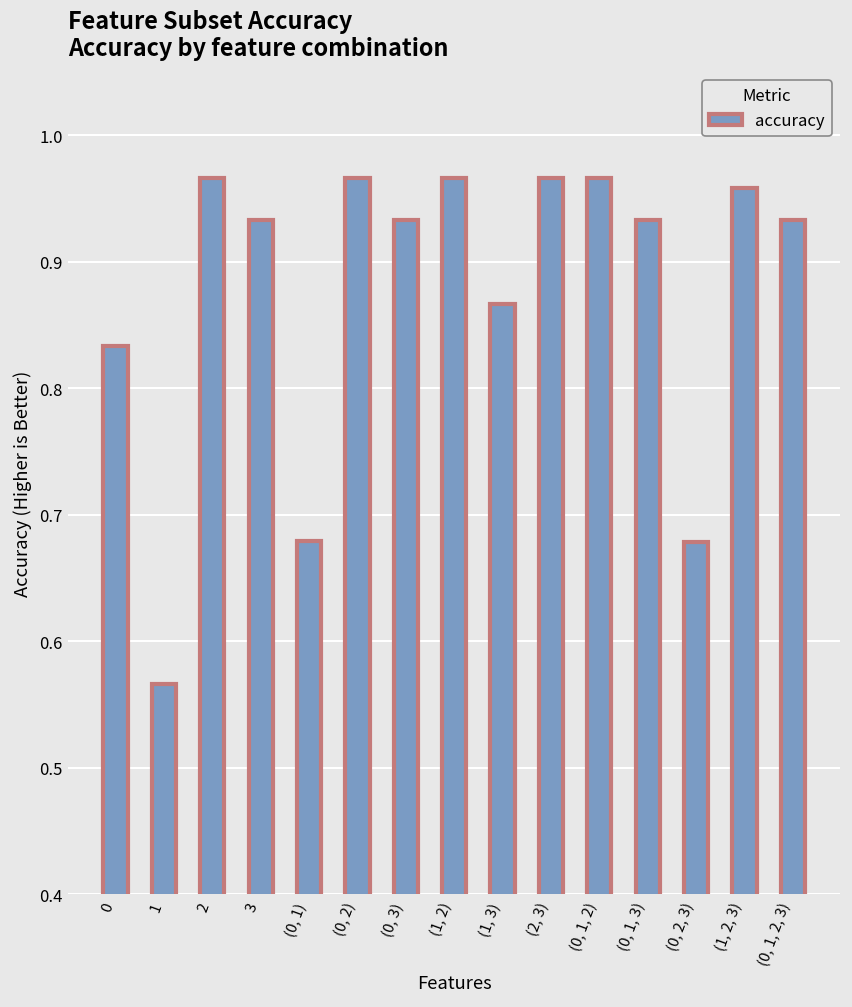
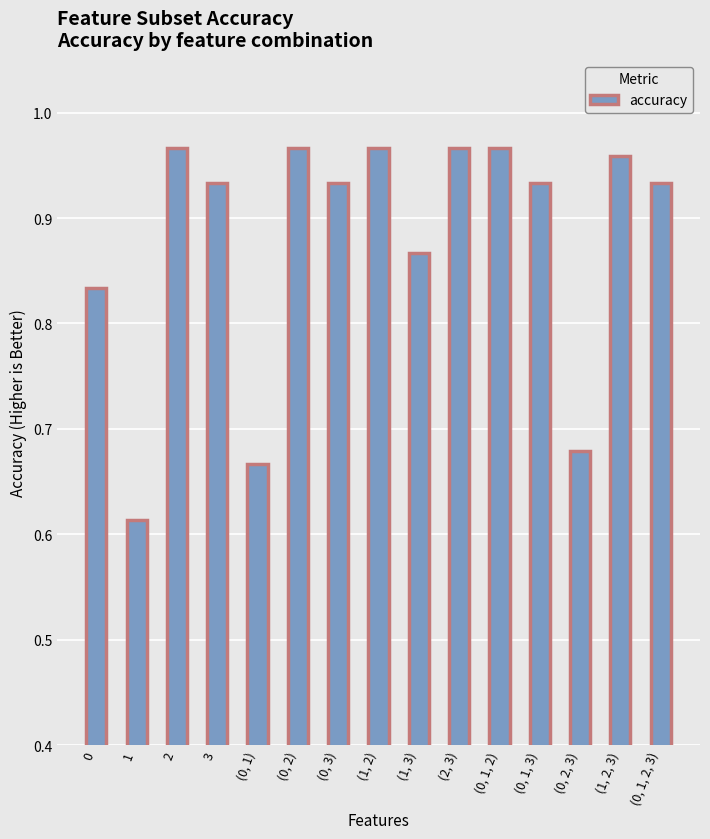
1: 0.567 -> 0.613
(0, 1): 0.680 -> 0.667
